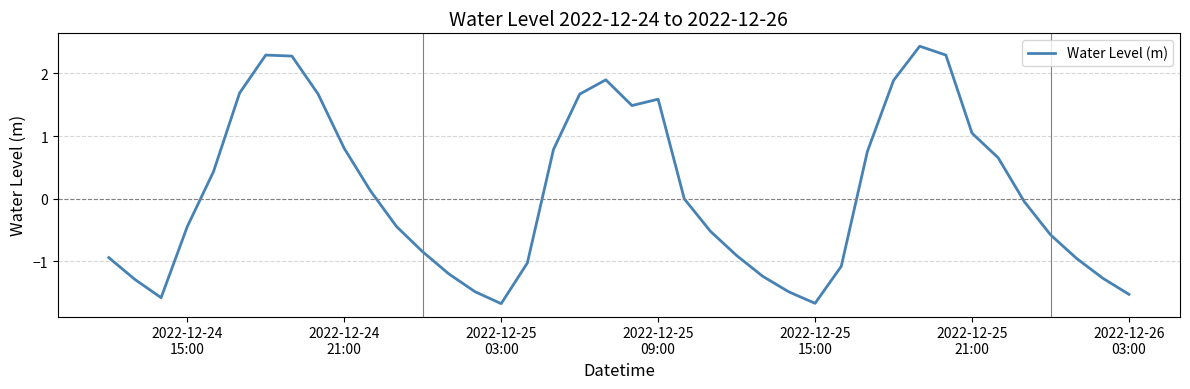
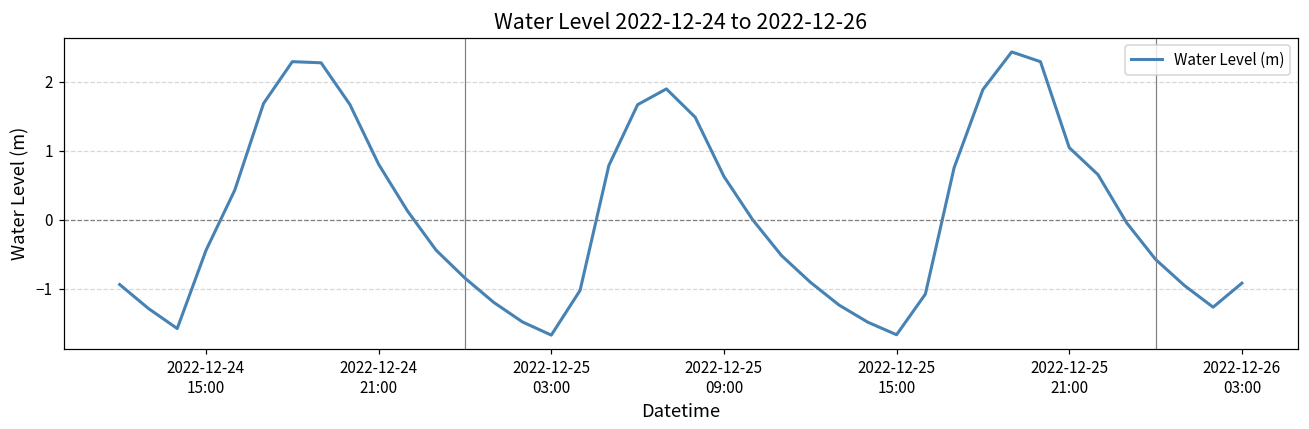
2022-12-25 09:00: 1.6 -> 0.6
2022-12-26 03:00: -1.5 -> -0.9
